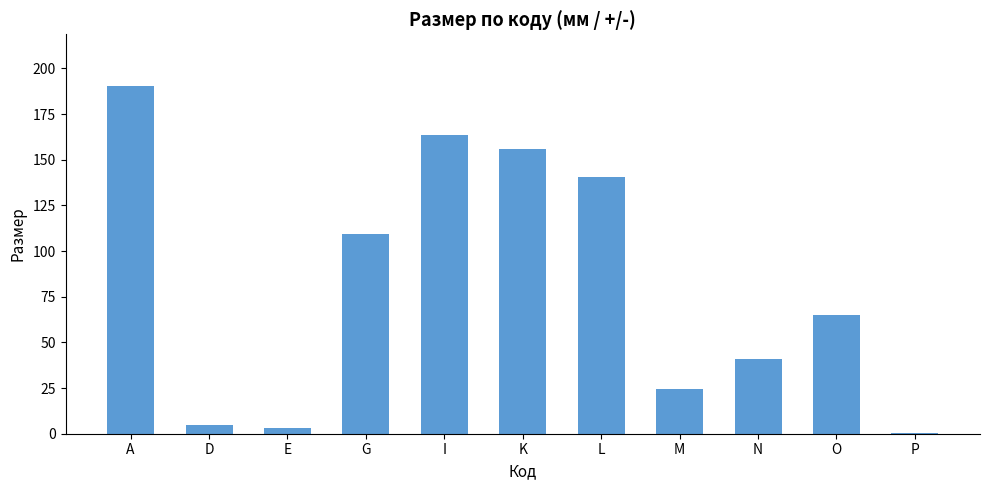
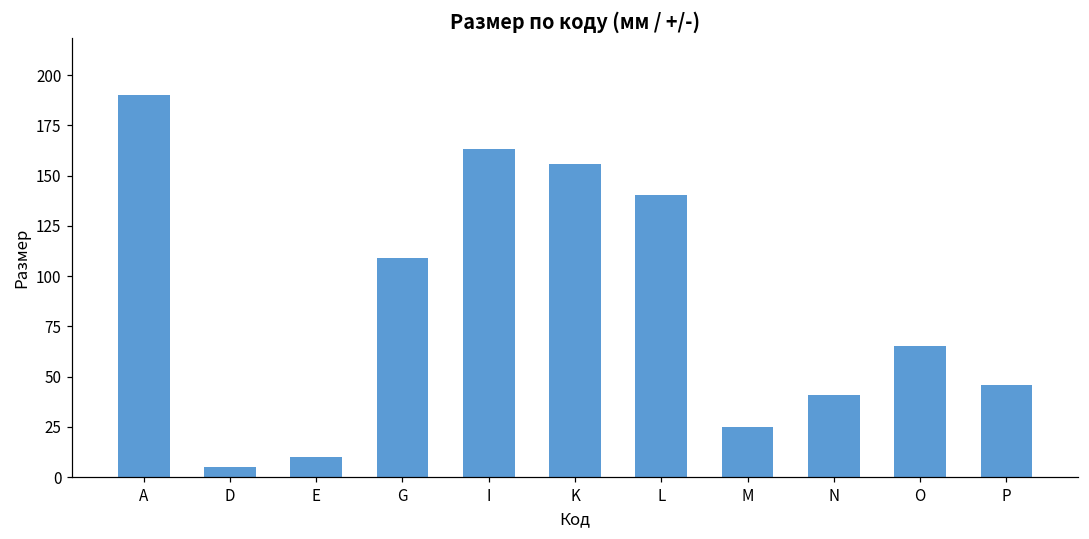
E: 3 -> 10
P: 0 -> 46
